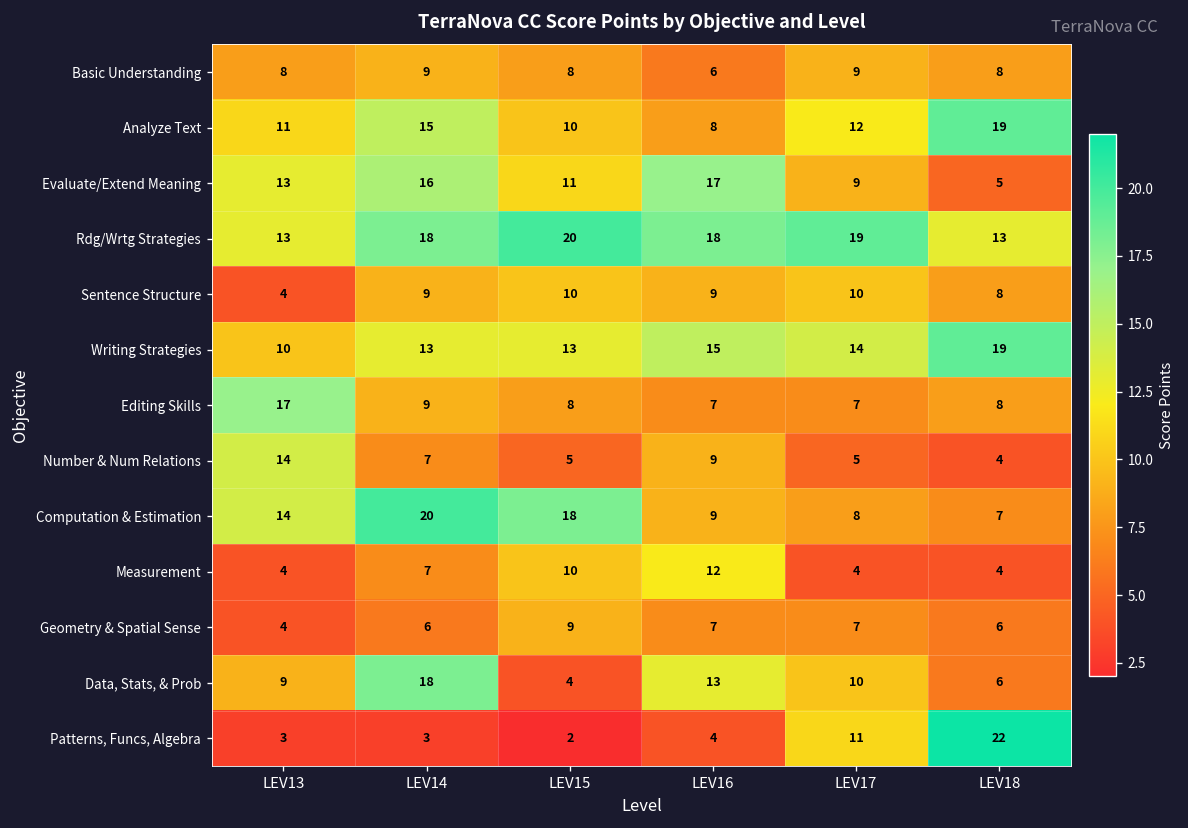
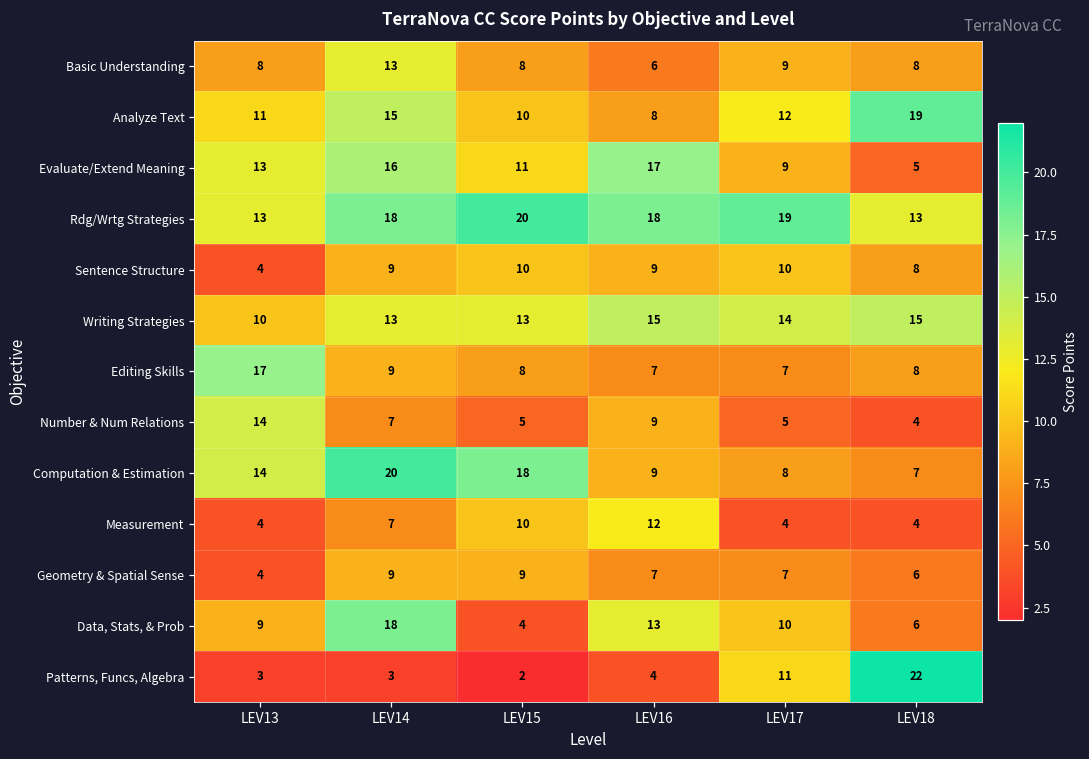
Basic Understanding, LEV14: 9 -> 13
Writing Strategies, LEV18: 19 -> 15
Geometry & Spatial Sense, LEV14: 6 -> 9
